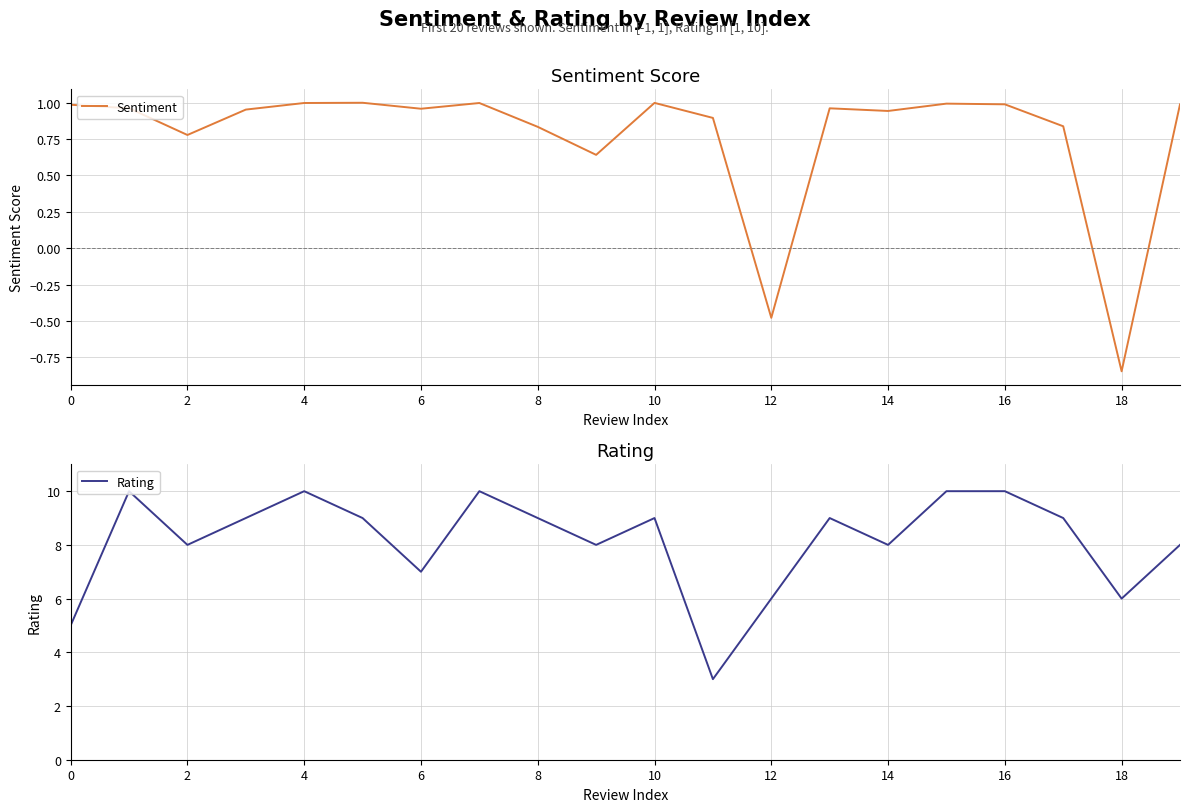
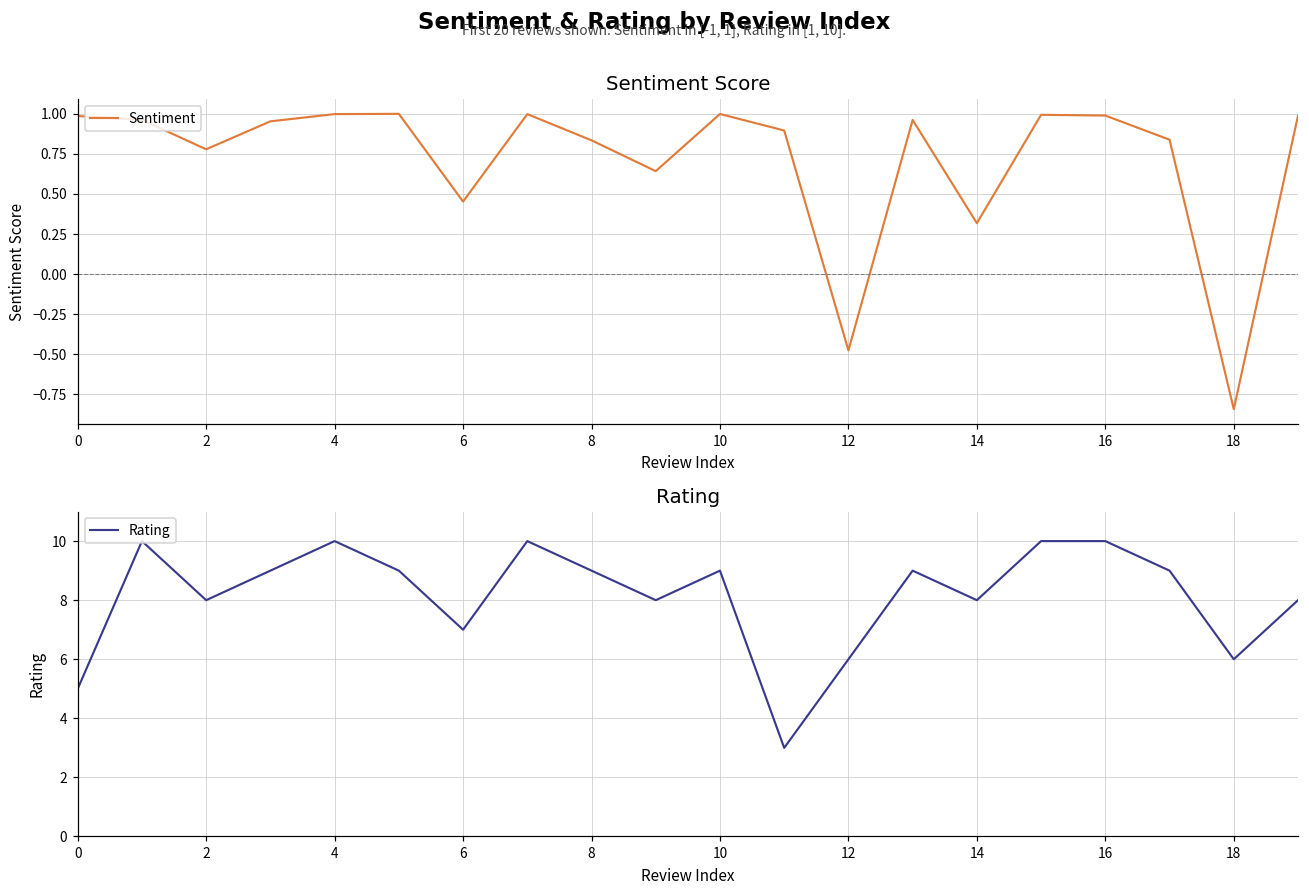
Sentiment Score, 6: 0.96 -> 0.45
Sentiment Score, 14: 0.94 -> 0.32
